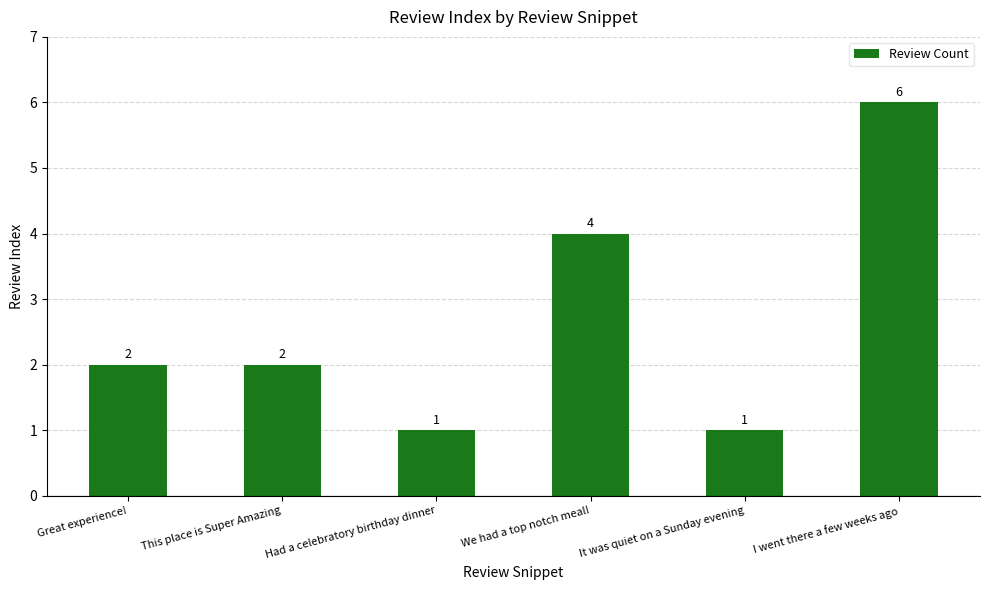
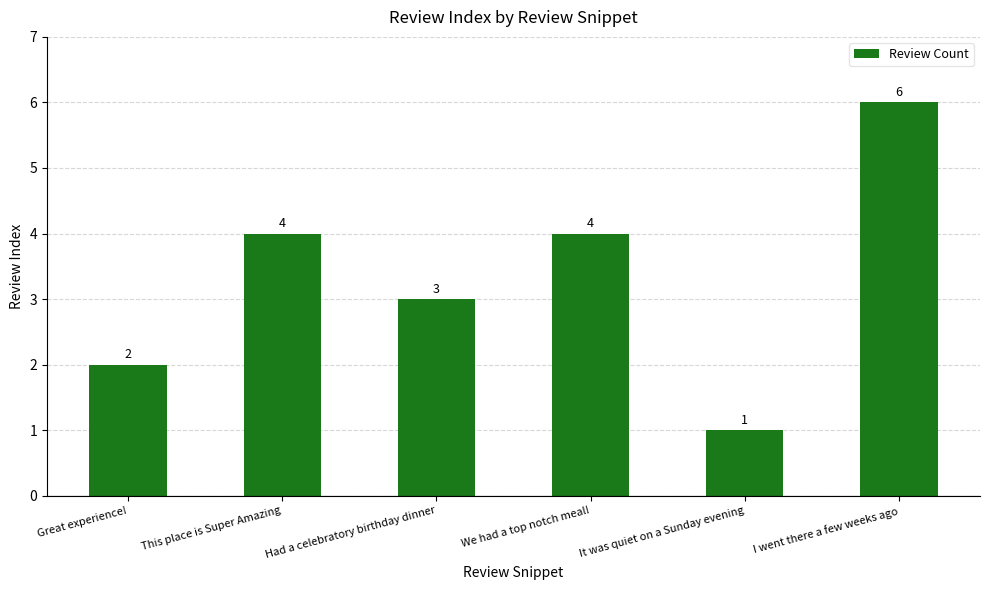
This place is Super Amazing: 2 -> 4
Had a celebratory birthday dinner: 1 -> 3
